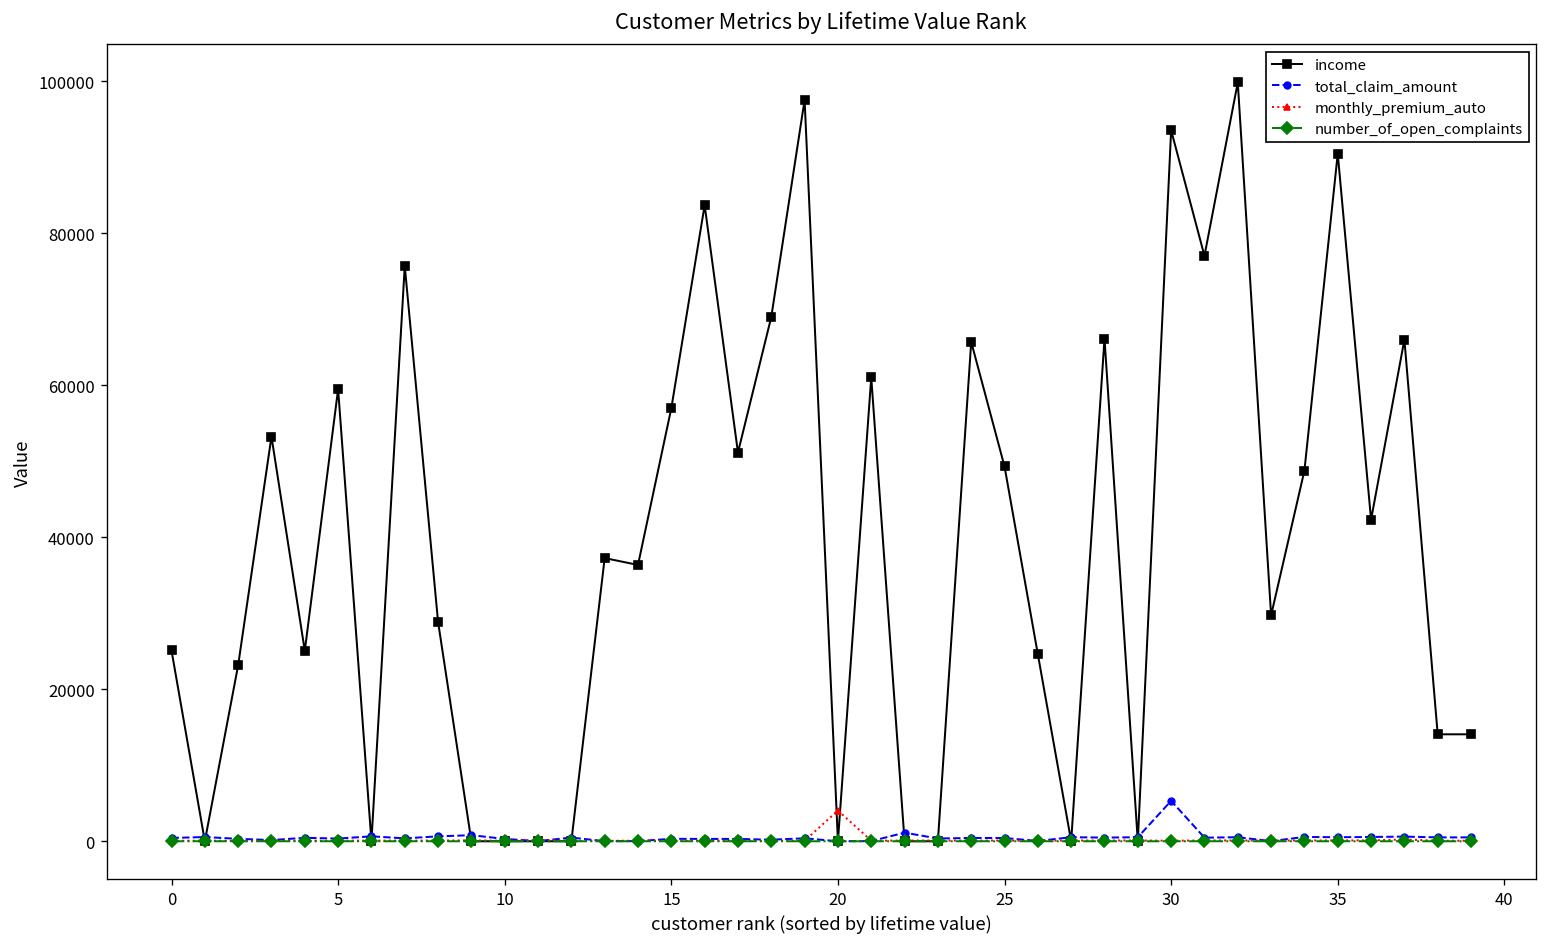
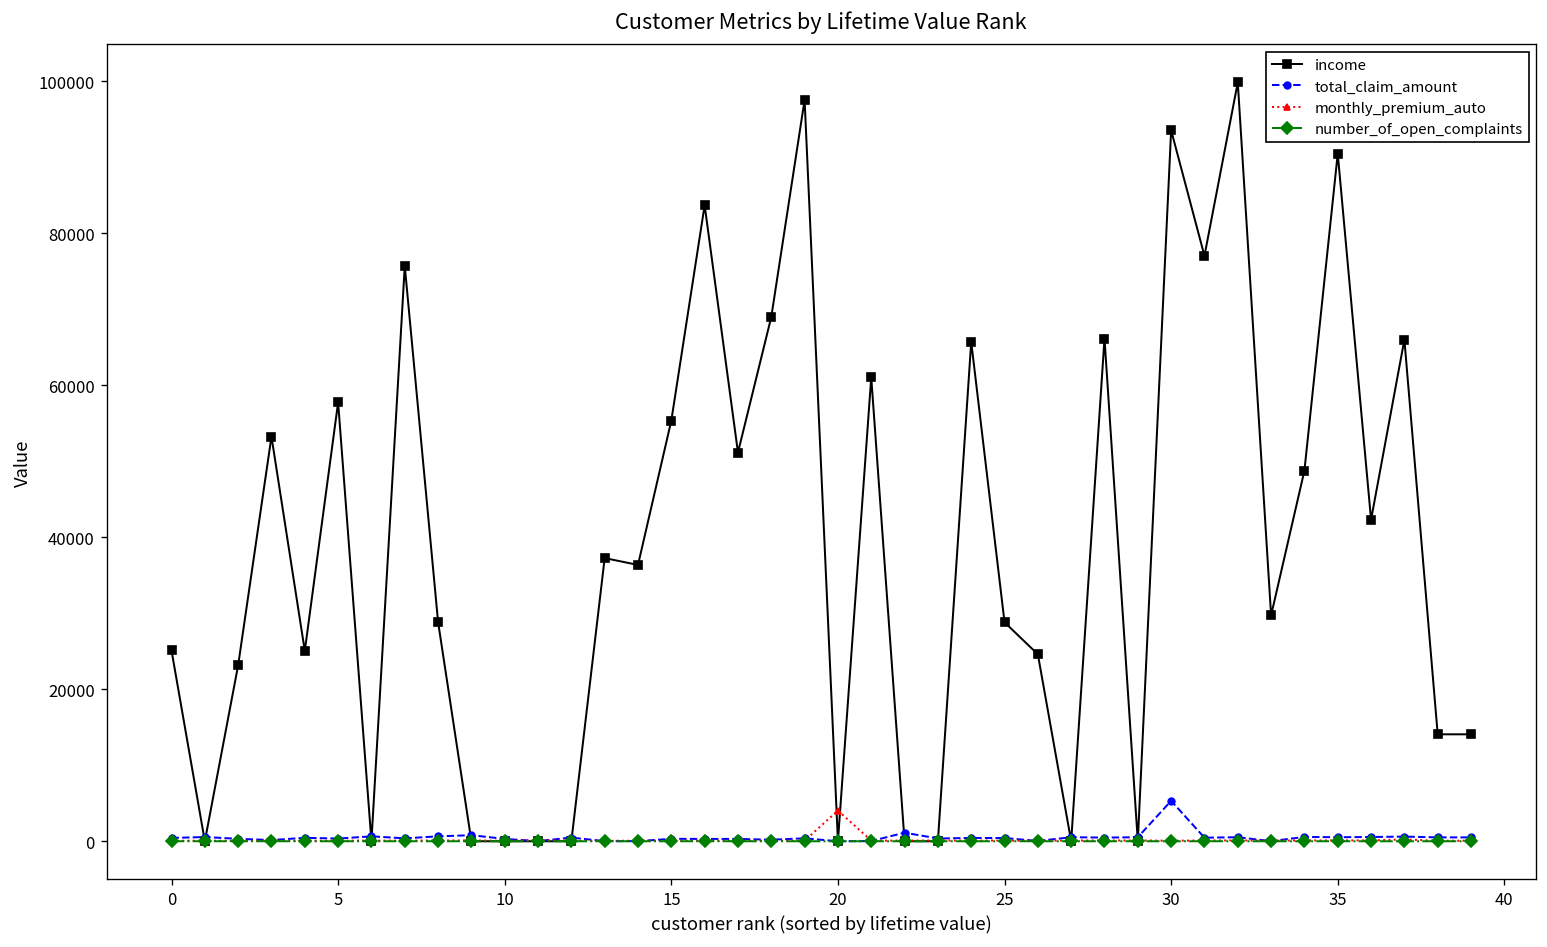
income, 5: 59000 -> 58000
income, 15: 57000 -> 55000
income, 25: 49000 -> 29000
